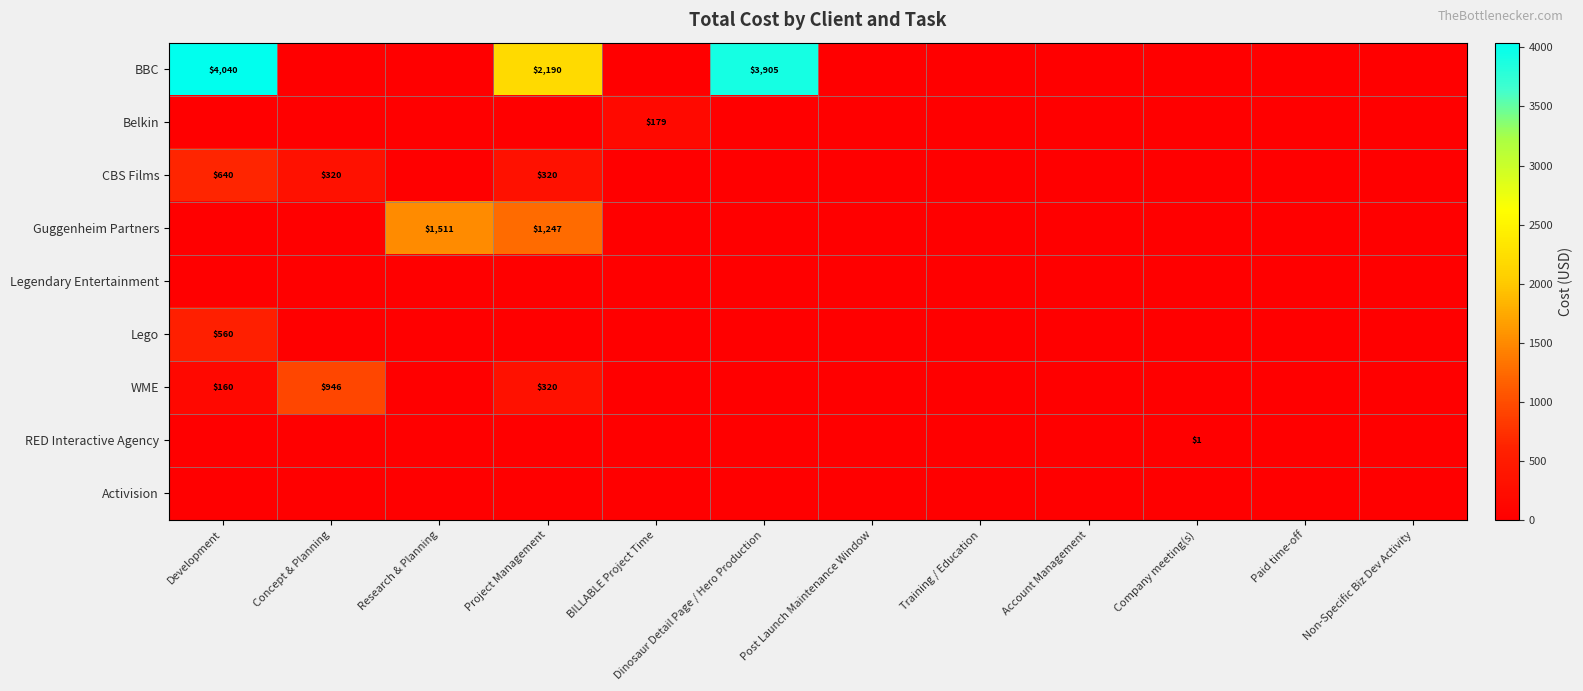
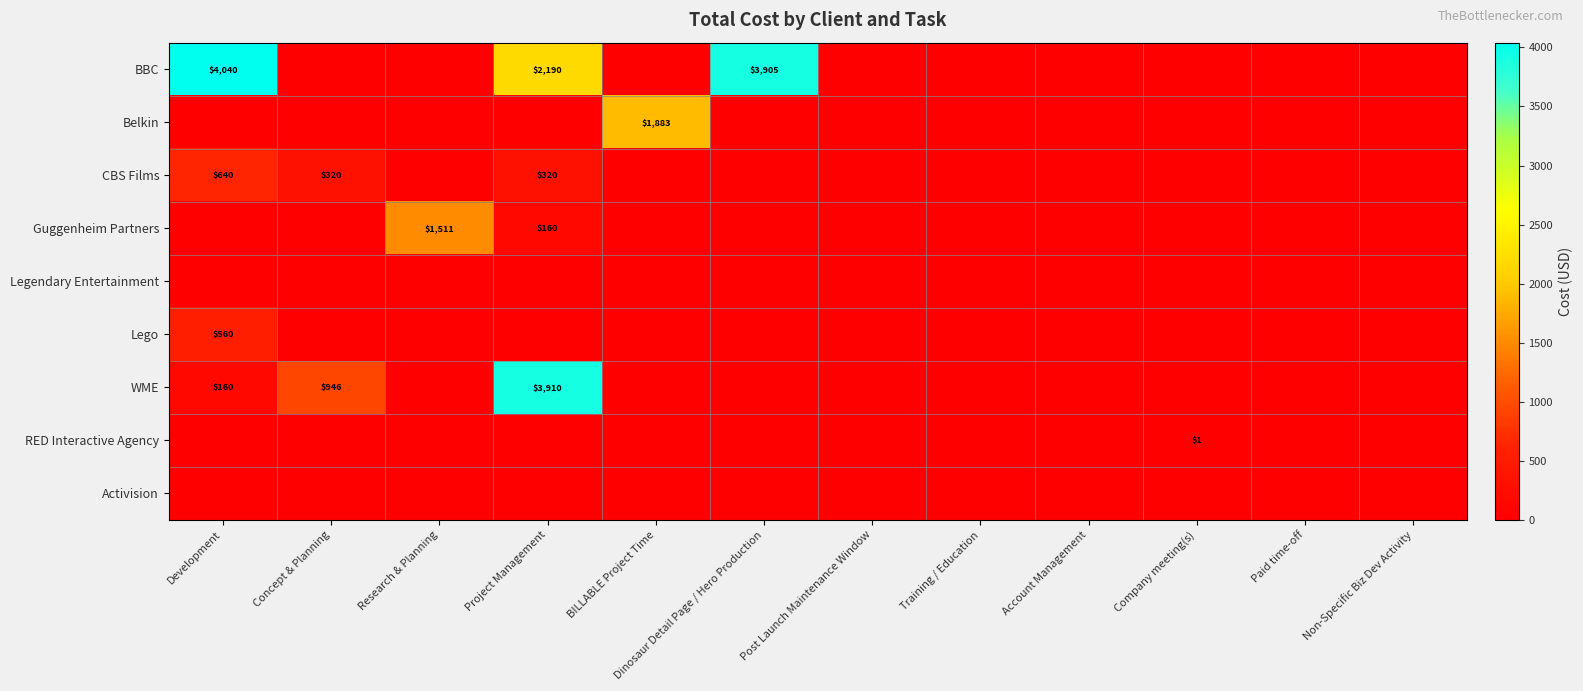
Belkin, BILLABLE Project Time: $179 -> $1,883
Guggenheim Partners, Project Management: $1,247 -> $160
WME, Project Management: $320 -> $3,910
